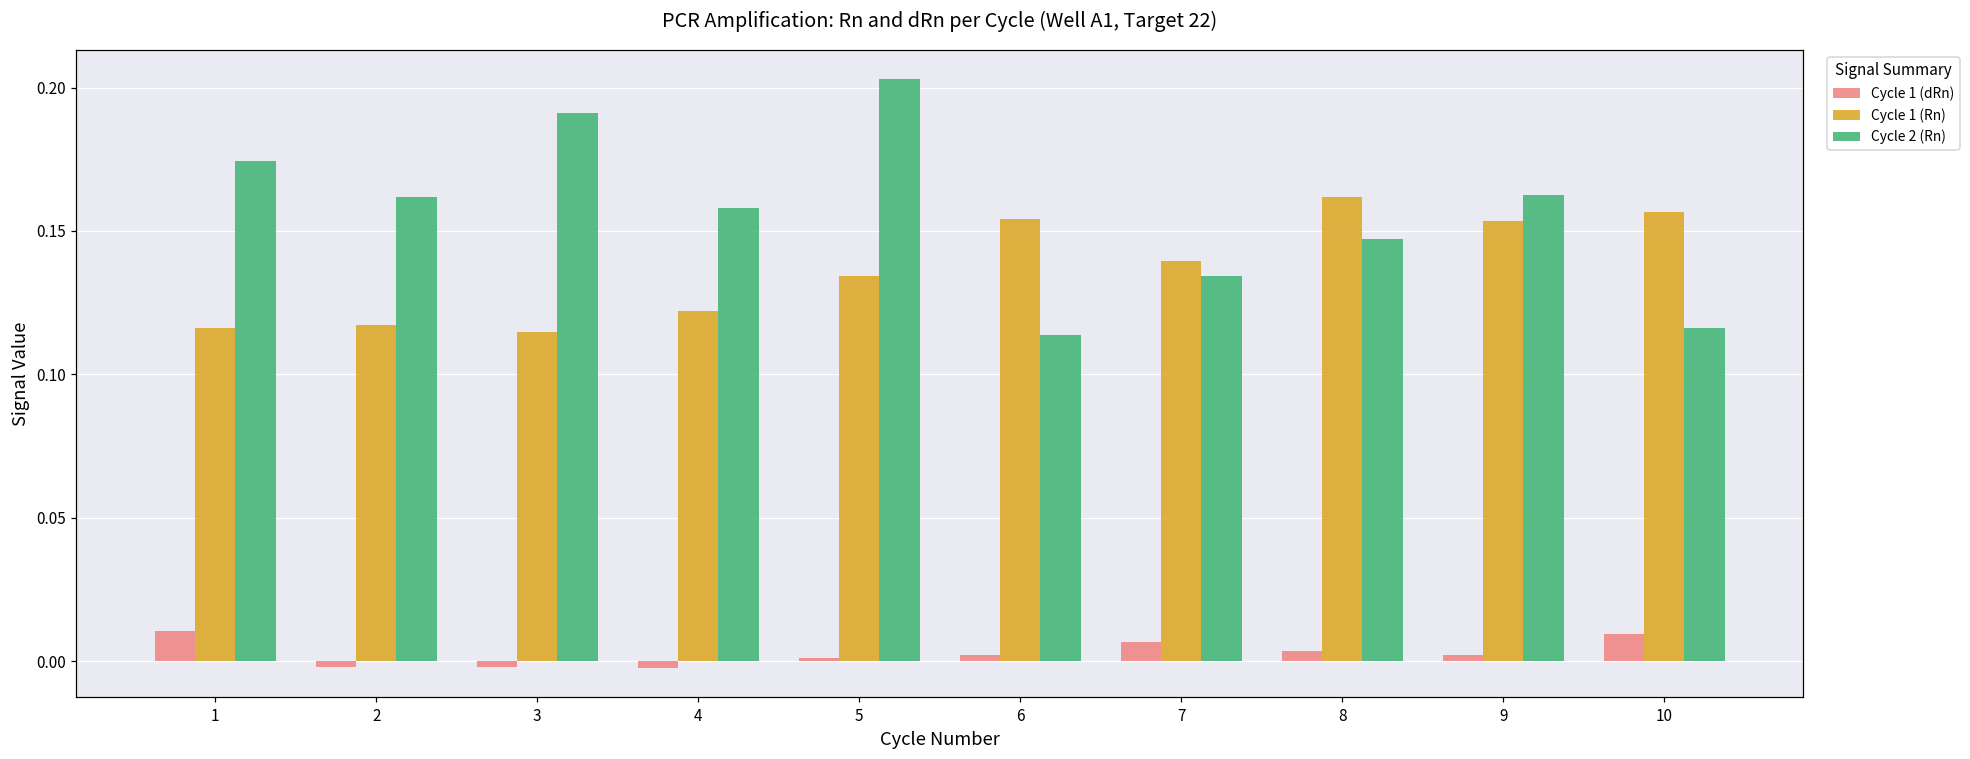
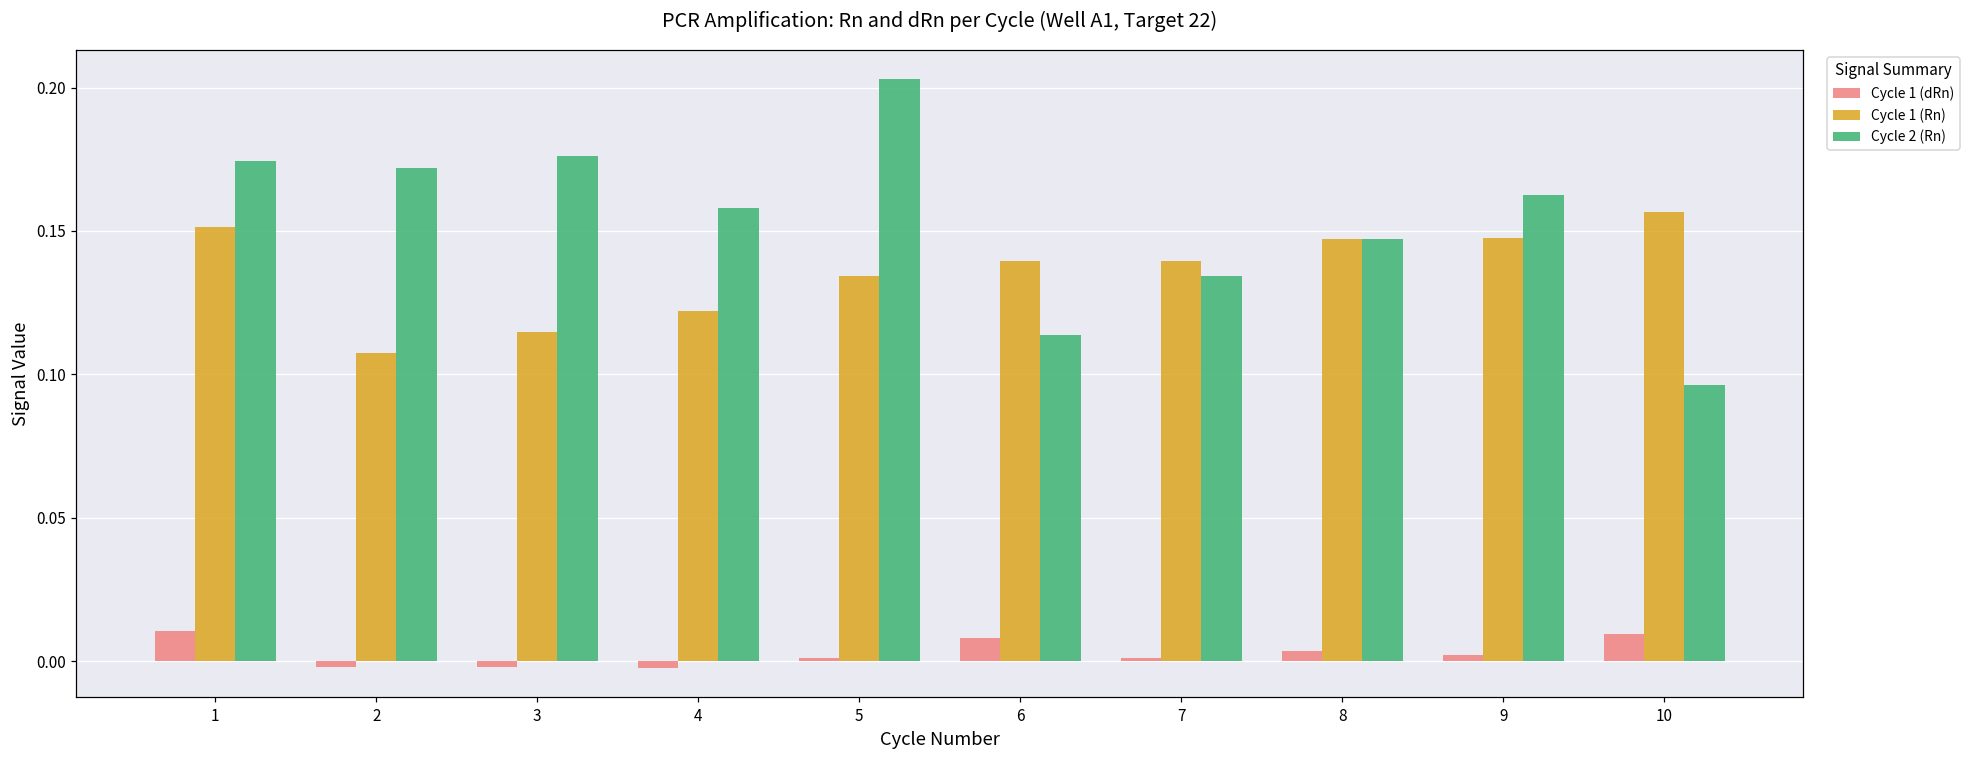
Cycle 1 (Rn), 1: 0.116 -> 0.151
Cycle 1 (Rn), 2: 0.117 -> 0.107
Cycle 2 (Rn), 2: 0.162 -> 0.172
Cycle 2 (Rn), 3: 0.191 -> 0.176
Cycle 1 (dRn), 6: 0.002 -> 0.008
Cycle 1 (Rn), 6: 0.154 -> 0.140
Cycle 1 (dRn), 7: 0.007 -> 0.001
Cycle 1 (Rn), 8: 0.162 -> 0.147
Cycle 1 (Rn), 9: 0.153 -> 0.148
Cycle 2 (Rn), 10: 0.116 -> 0.096
